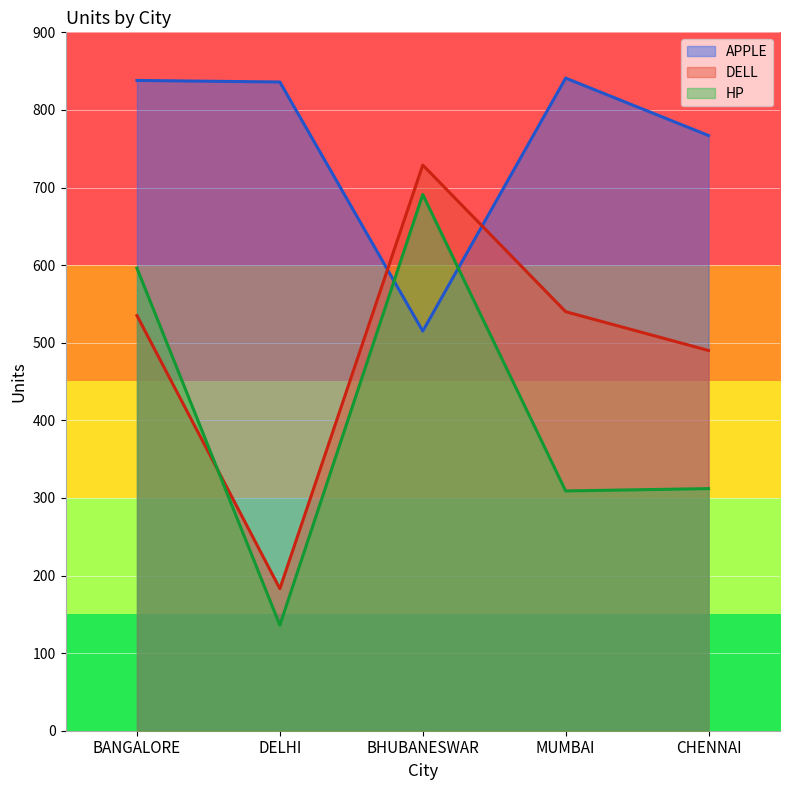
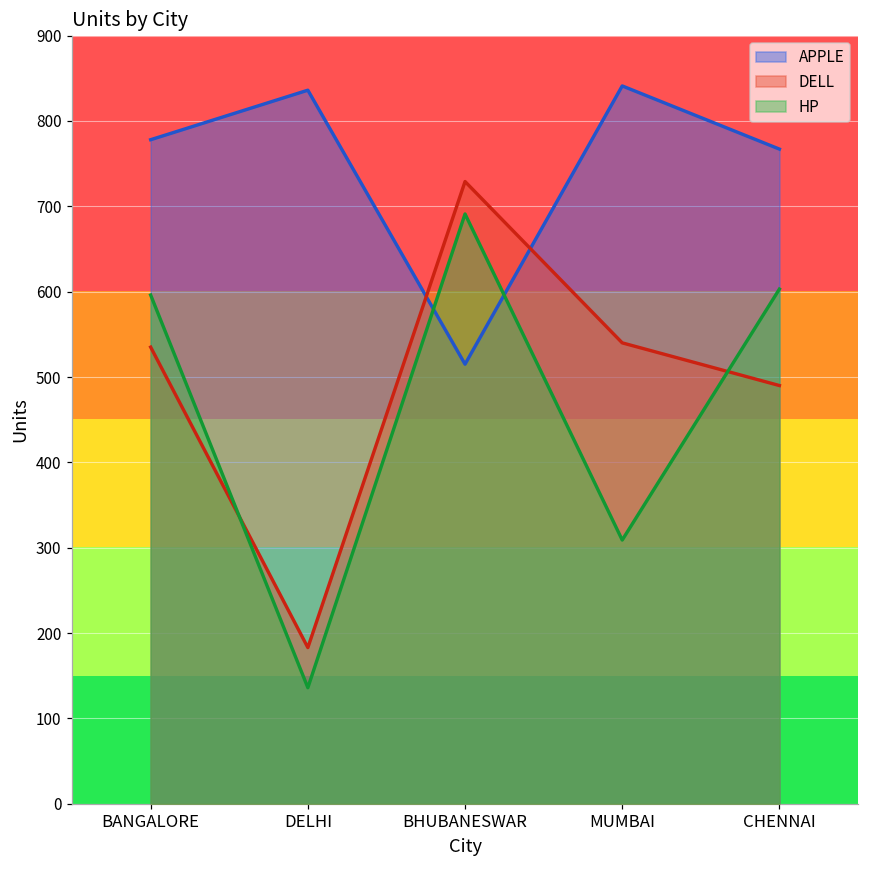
APPLE, BANGALORE: 840 -> 780
HP, CHENNAI: 310 -> 600
